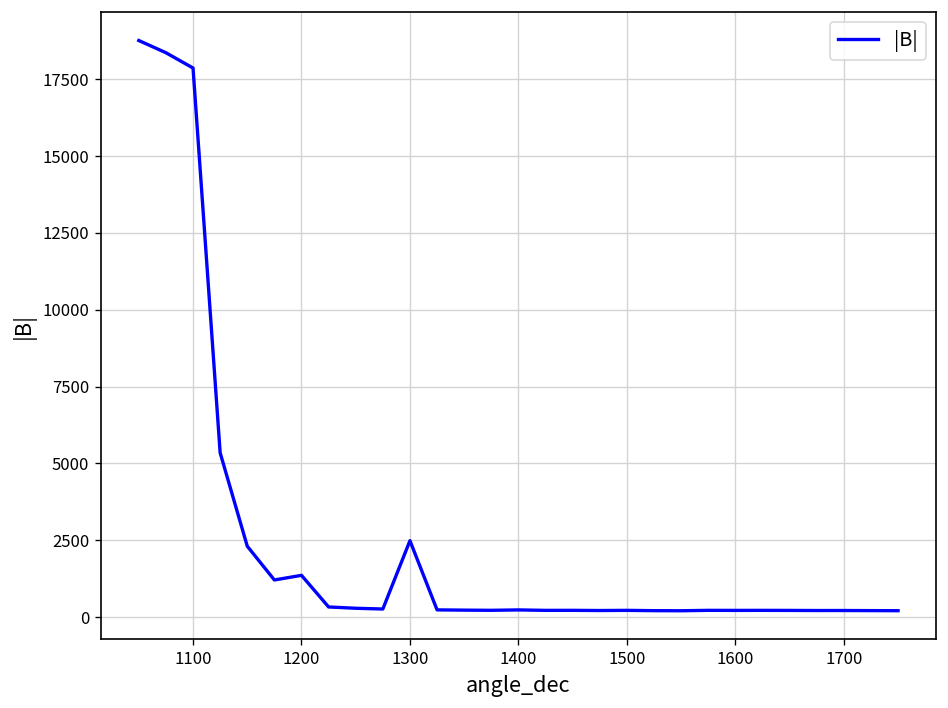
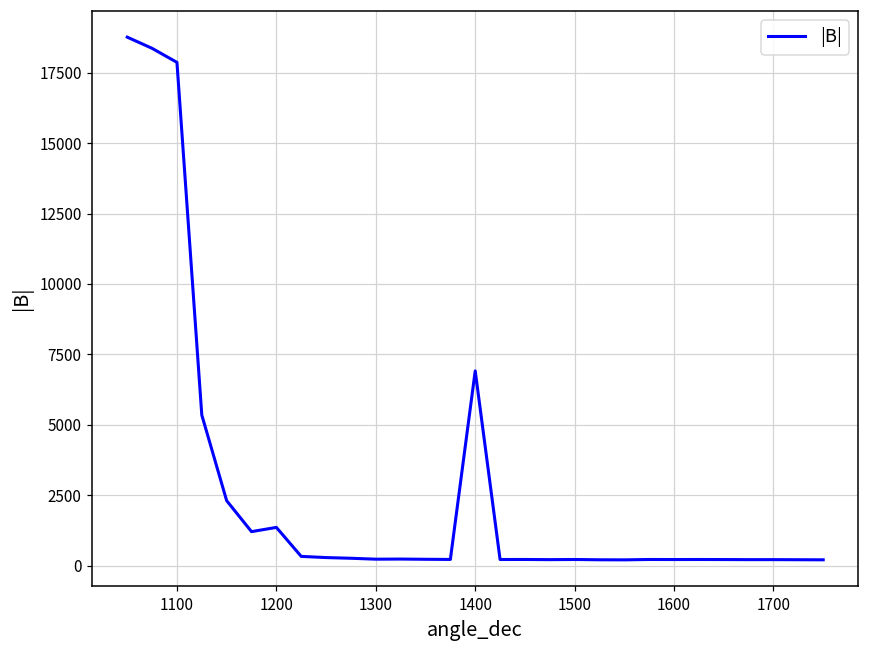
1300: 2500 -> 200
1400: 200 -> 6900
